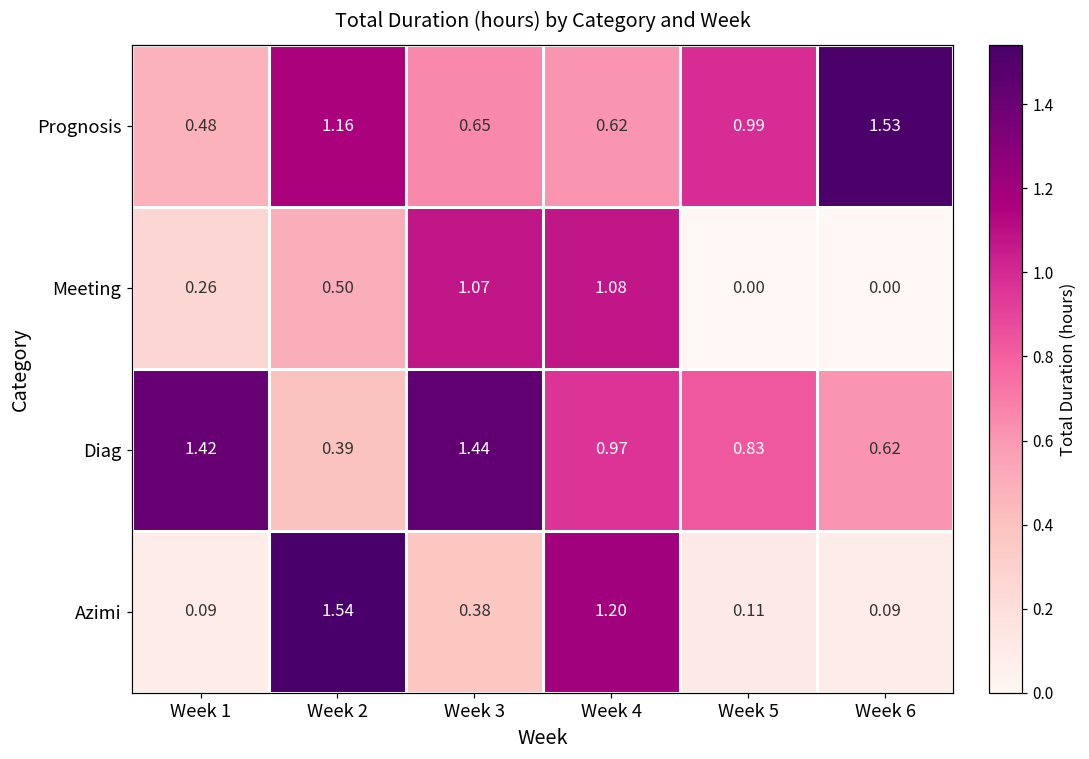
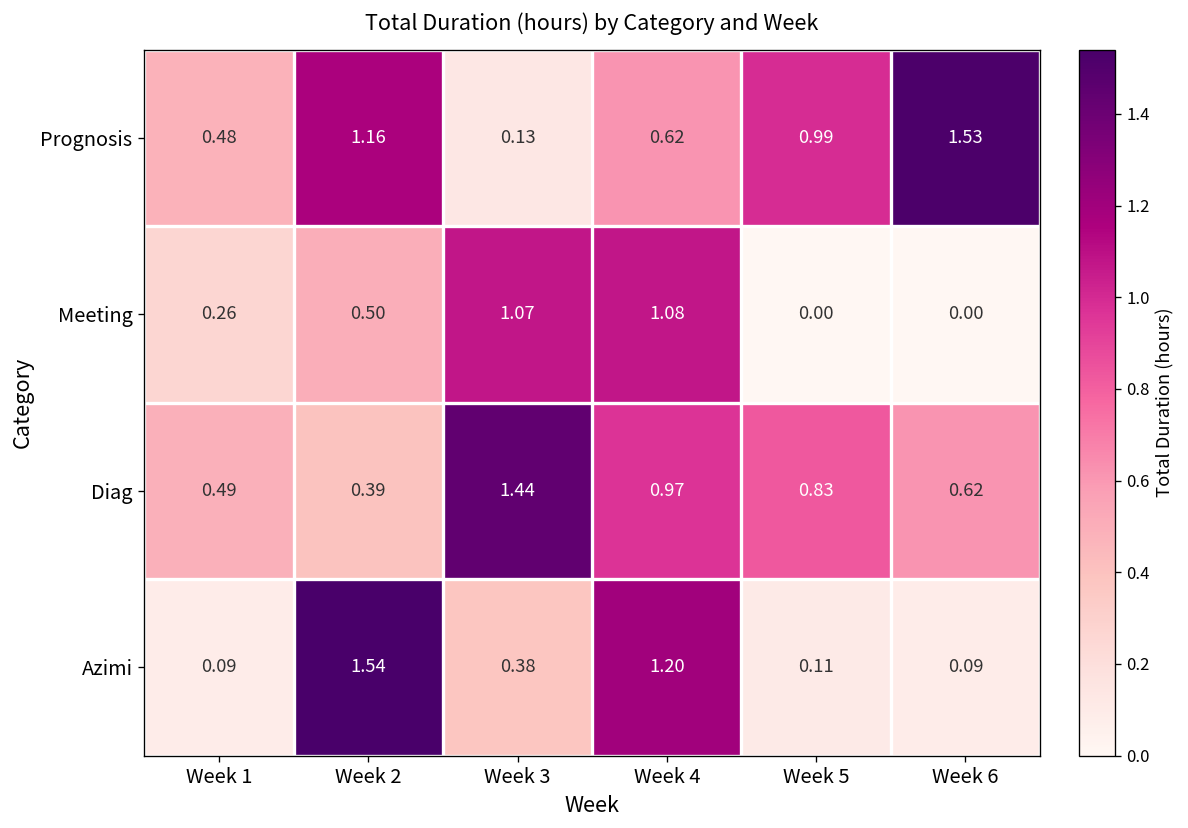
Prognosis, Week 3: 0.65 -> 0.13
Diag, Week 1: 1.42 -> 0.49
